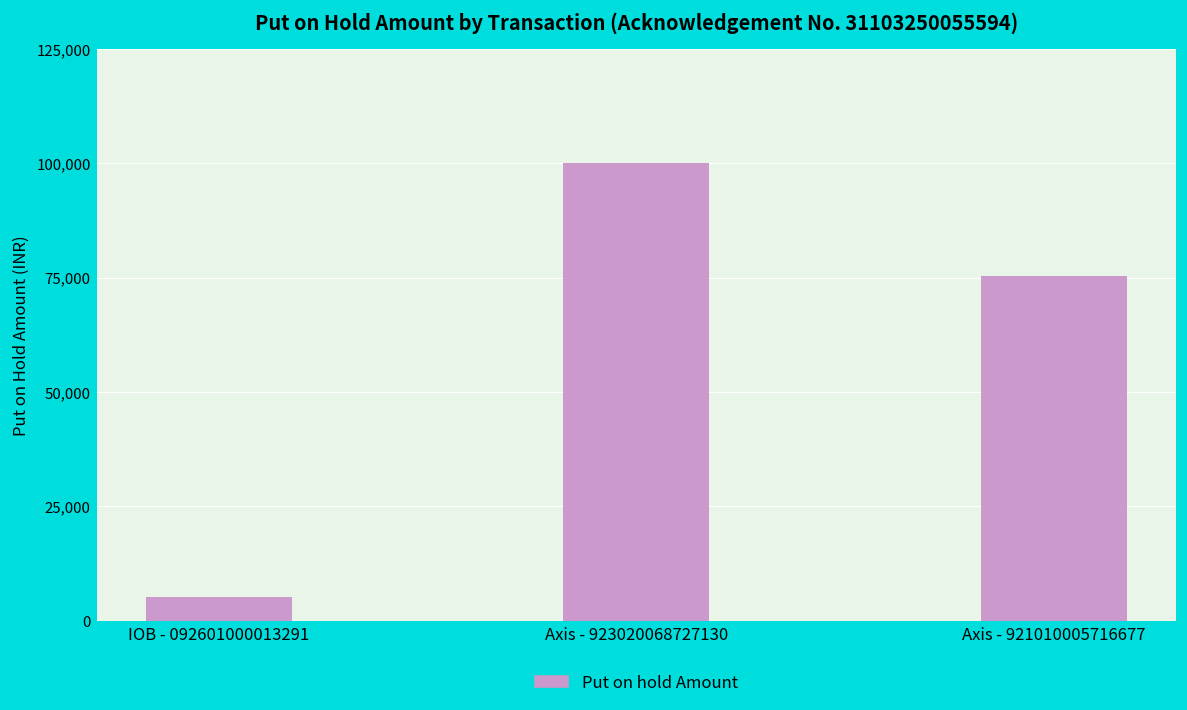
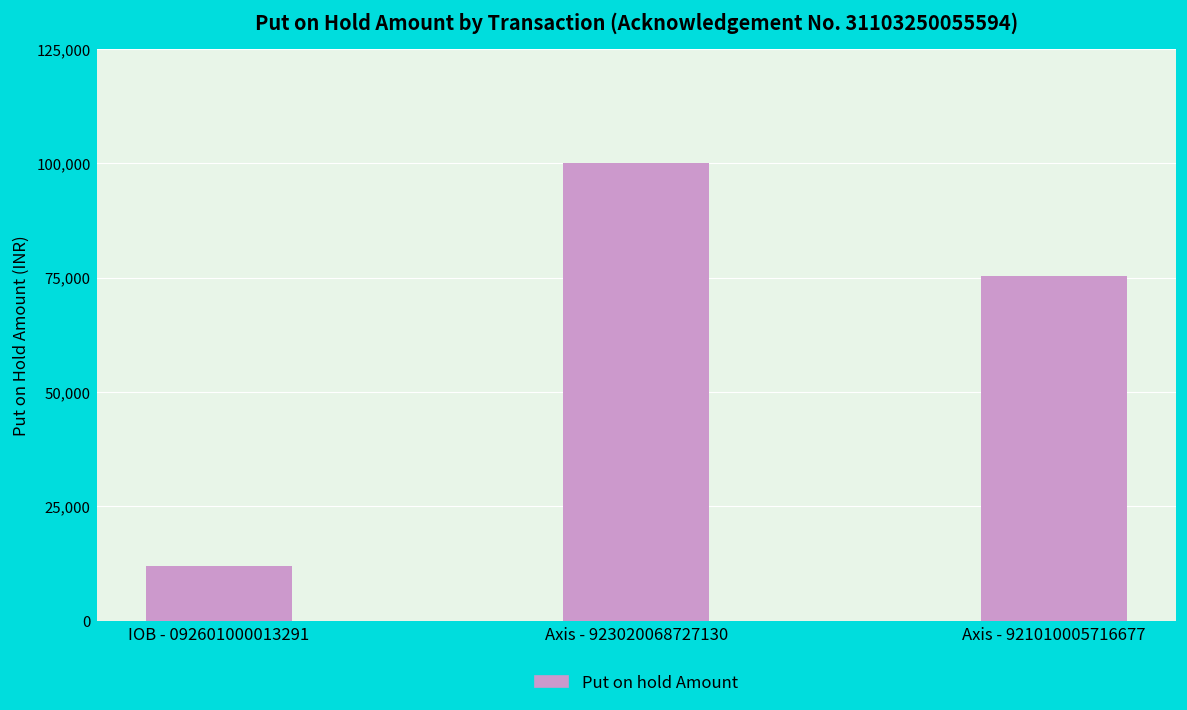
IOB - 092601000013291: 5,000 -> 12,000
